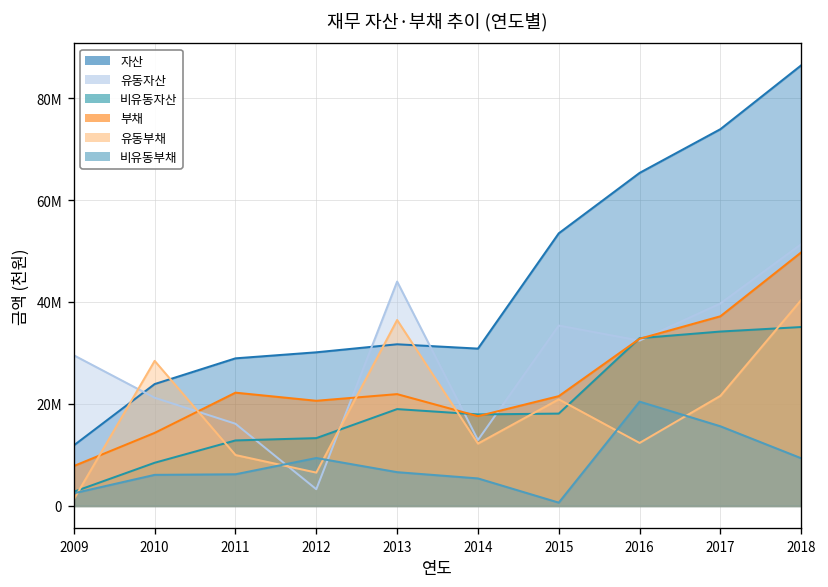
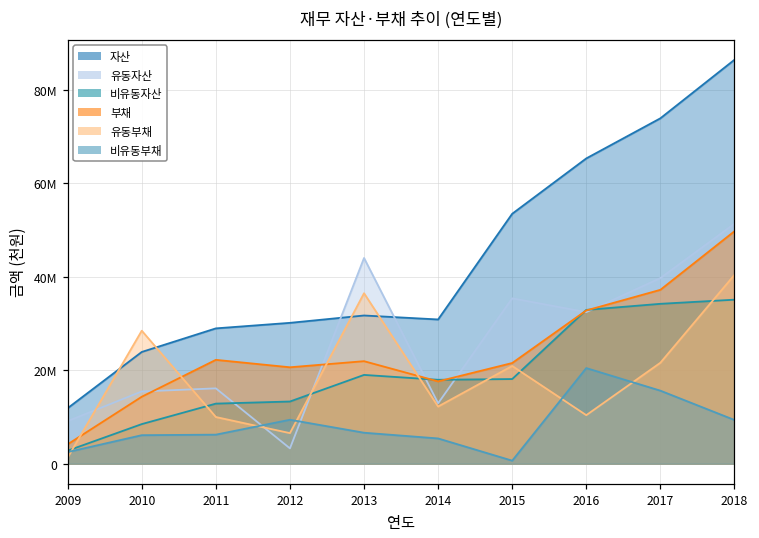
유동자산, 2009: 30000000 -> 9000000
부채, 2009: 8000000 -> 4000000
유동자산, 2010: 21000000 -> 15000000
유동부채, 2016: 12000000 -> 10000000
